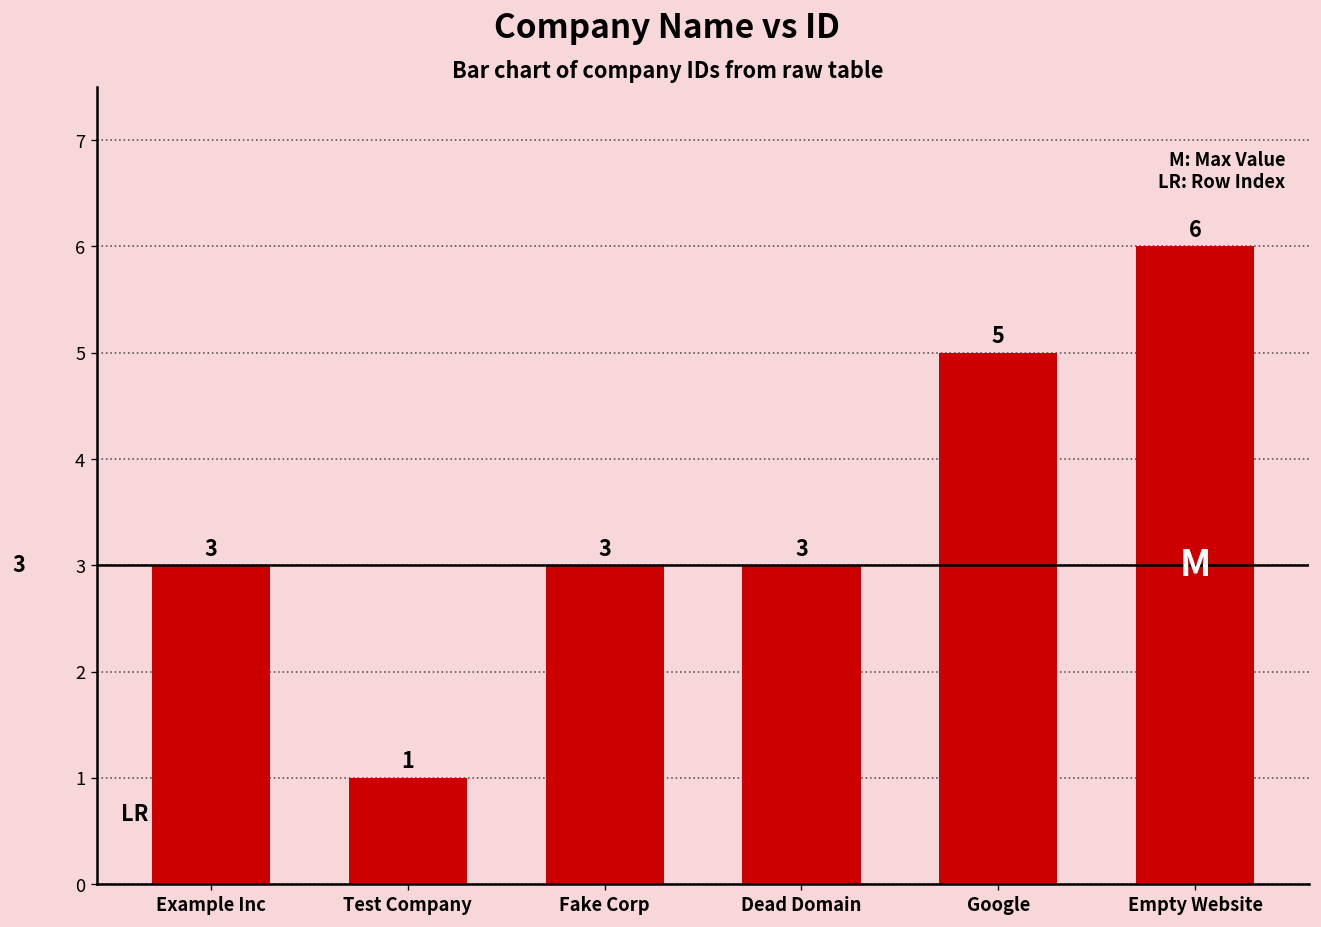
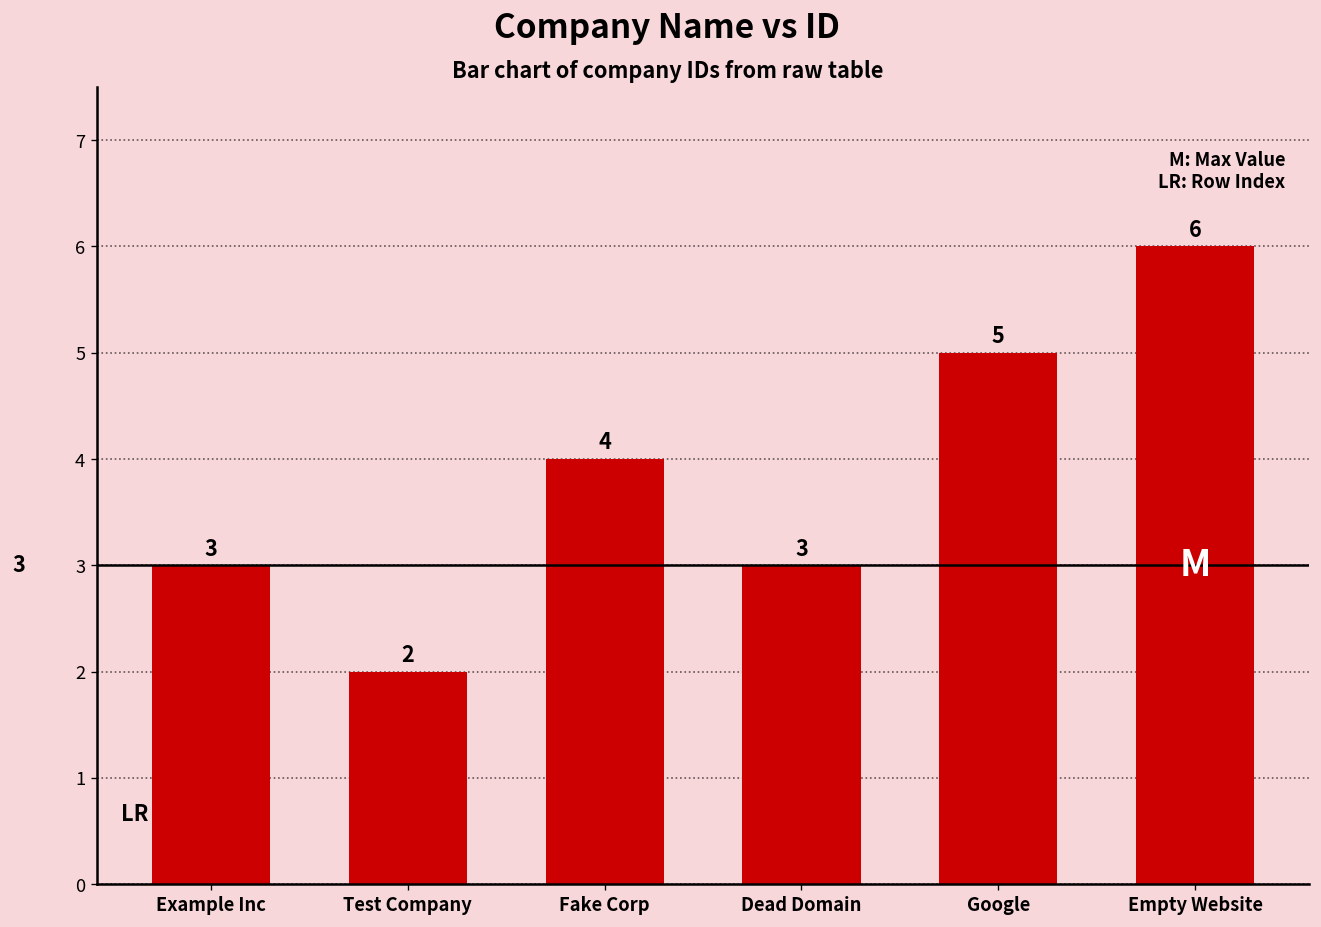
Test Company: 1 -> 2
Fake Corp: 3 -> 4
